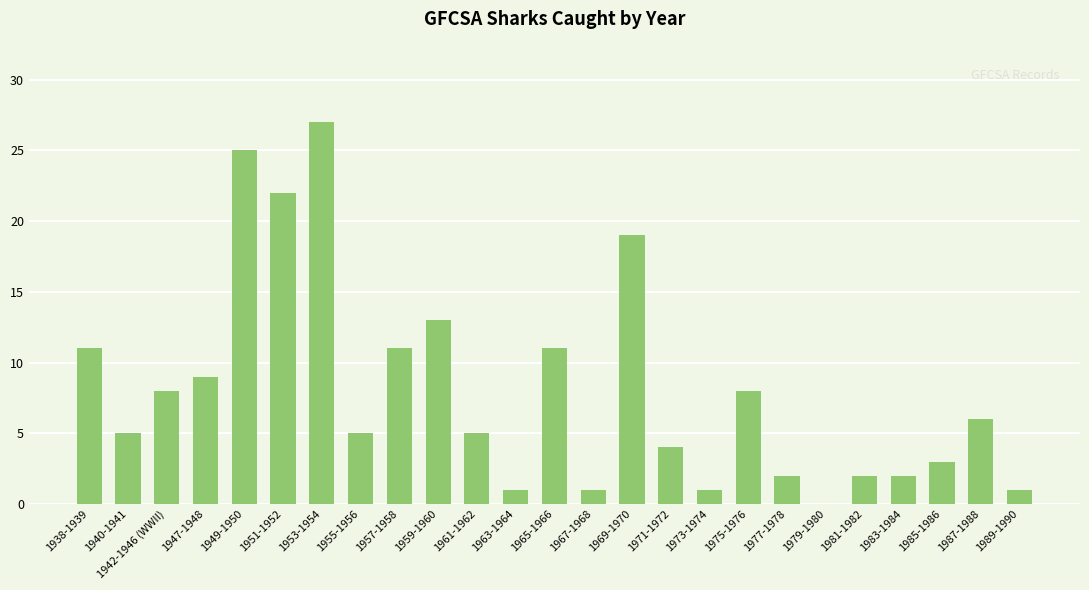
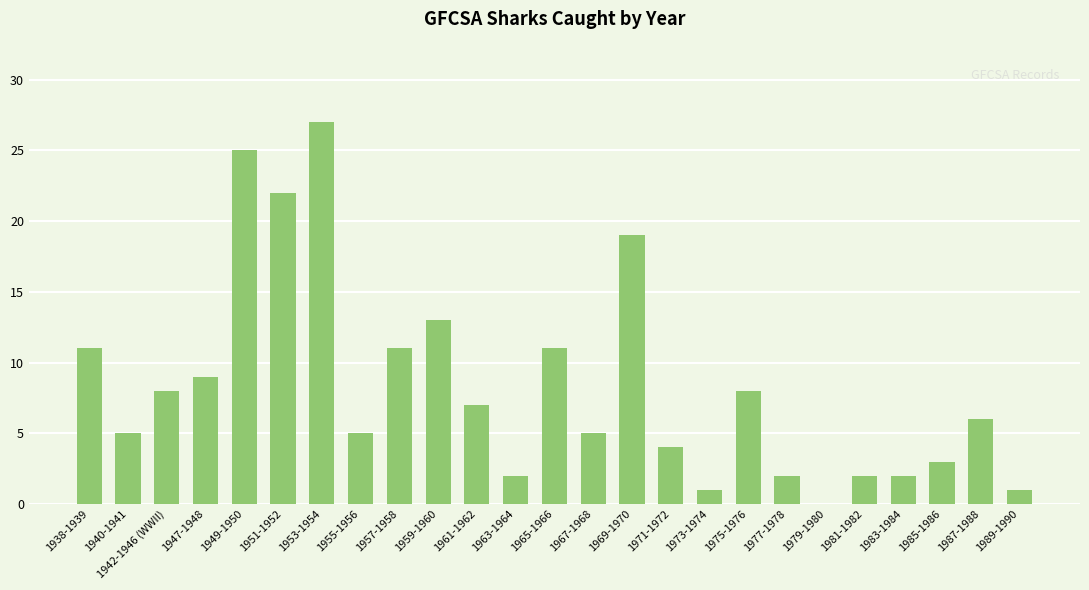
1961-1962: 5 -> 7
1963-1964: 1 -> 2
1967-1968: 1 -> 5
